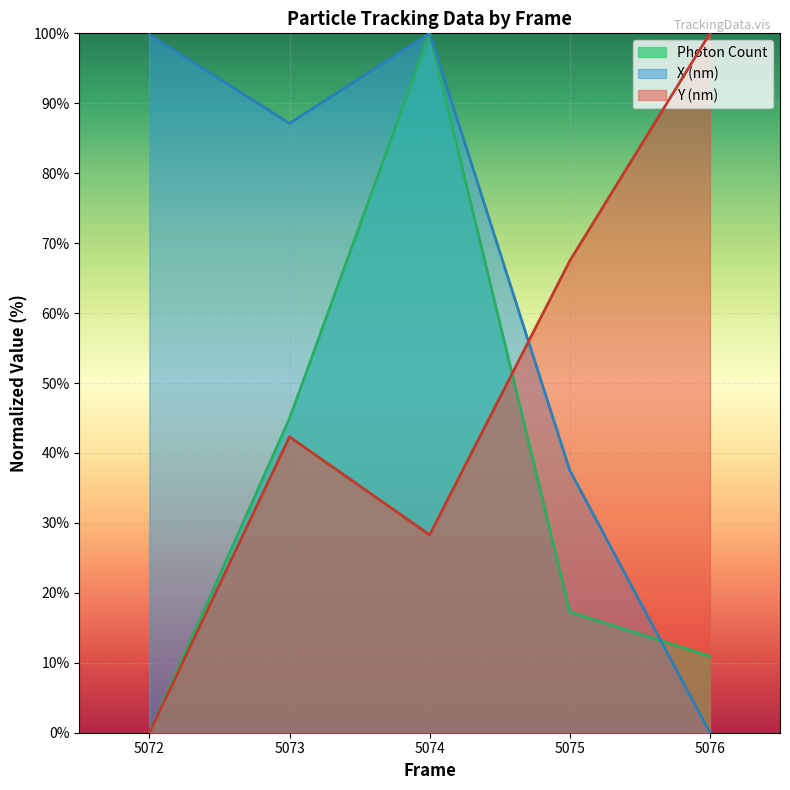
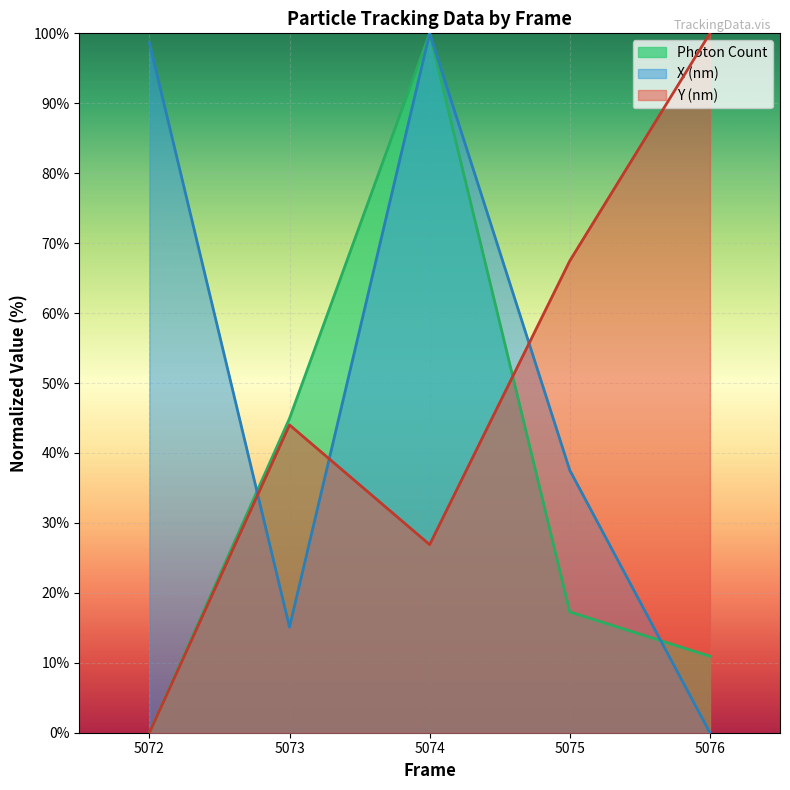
X (nm), 5072: 100% -> 99%
X (nm), 5073: 87% -> 15%
Y (nm), 5073: 42% -> 44%
Y (nm), 5074: 28% -> 27%
